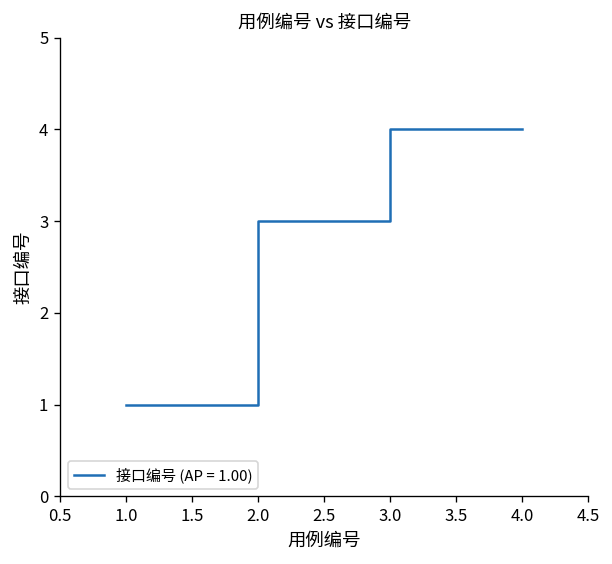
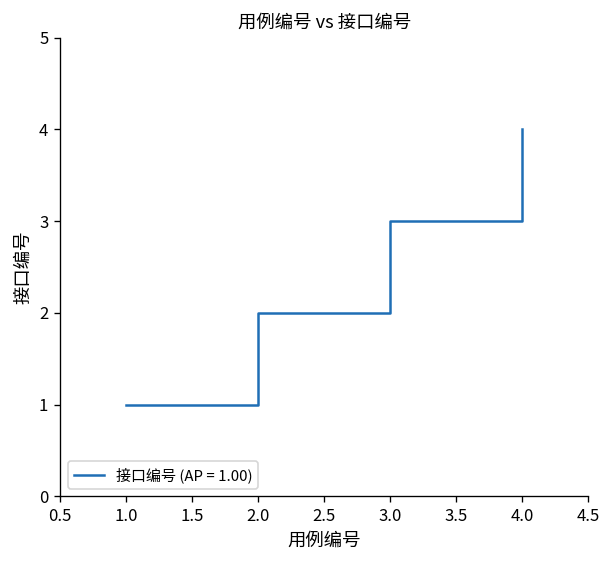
2.0: 3 -> 2
3.0: 4 -> 3
